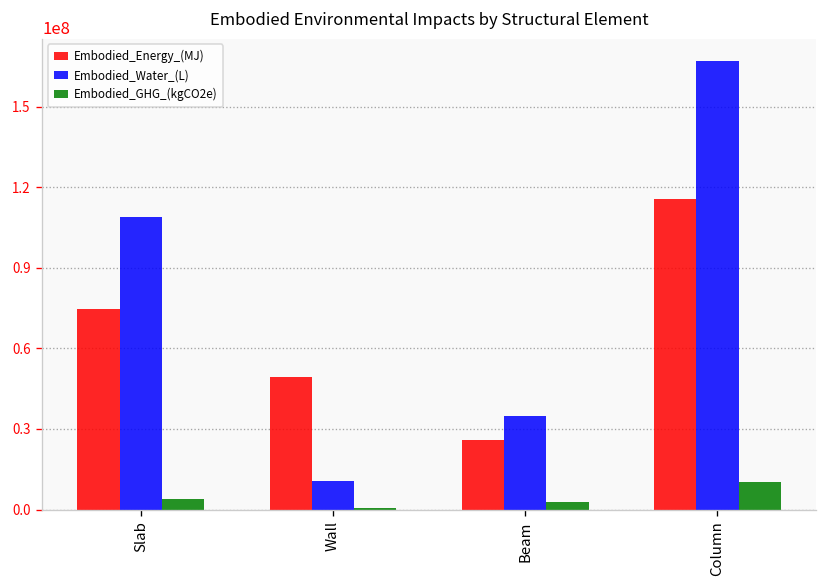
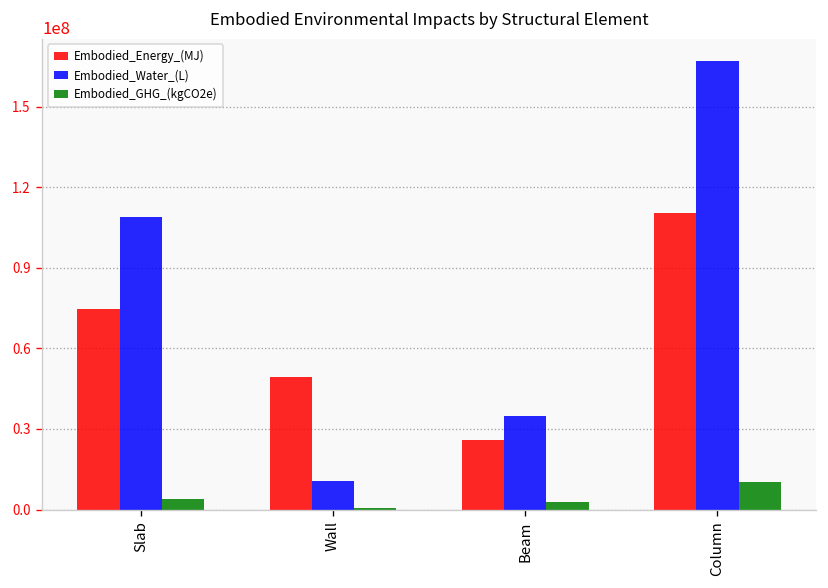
Embodied_Energy_(MJ), Column: 116000000 -> 110000000
